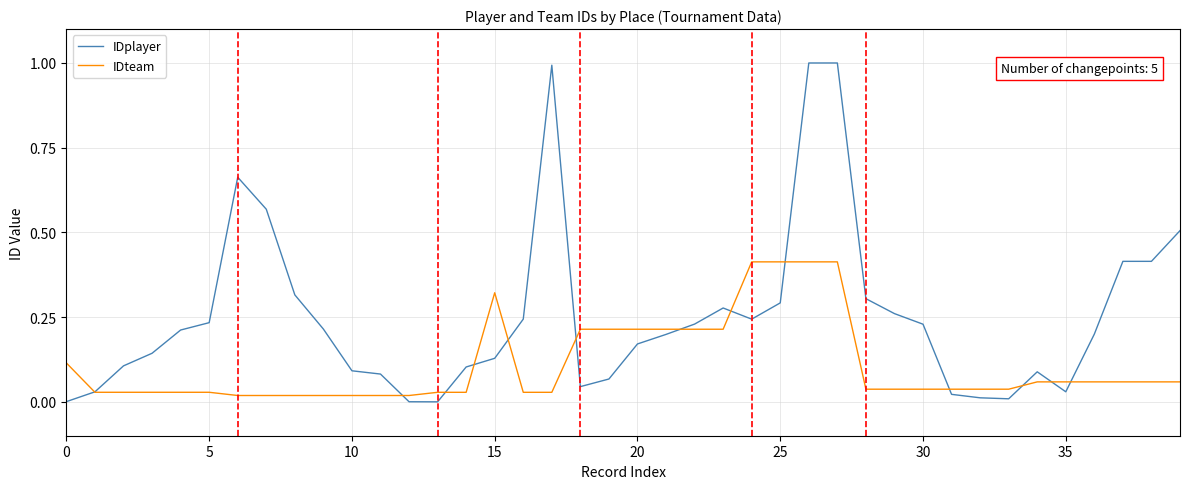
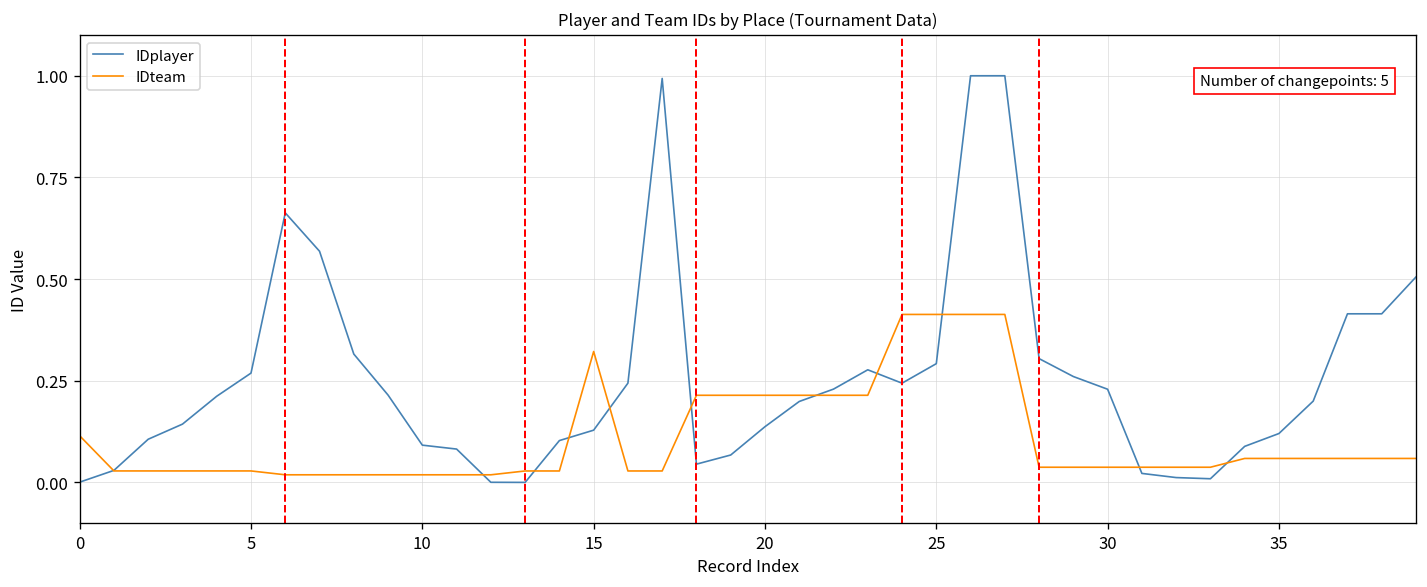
IDplayer, 5: 0.23 -> 0.27
IDplayer, 20: 0.17 -> 0.14
IDplayer, 35: 0.03 -> 0.12
